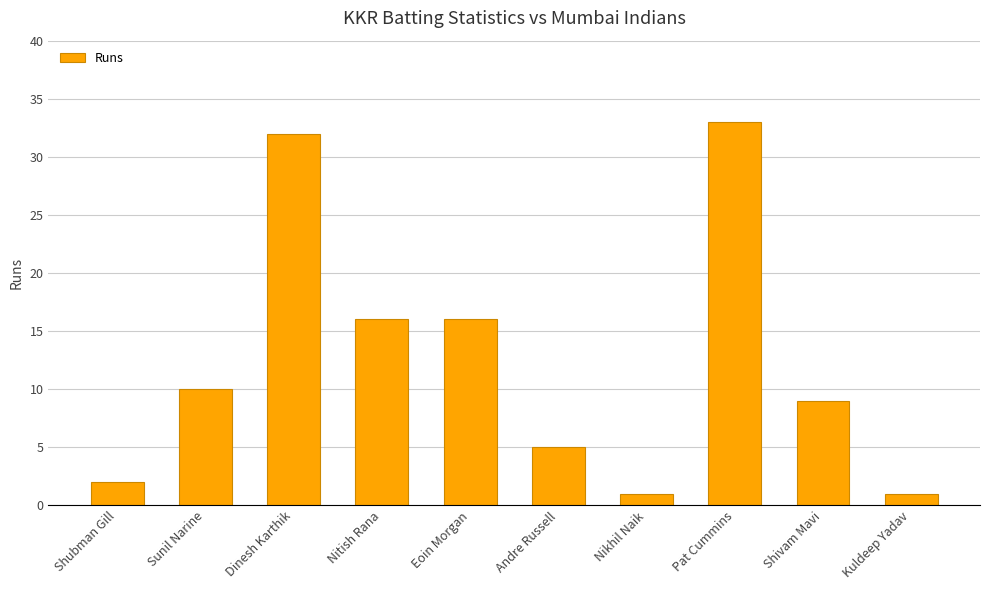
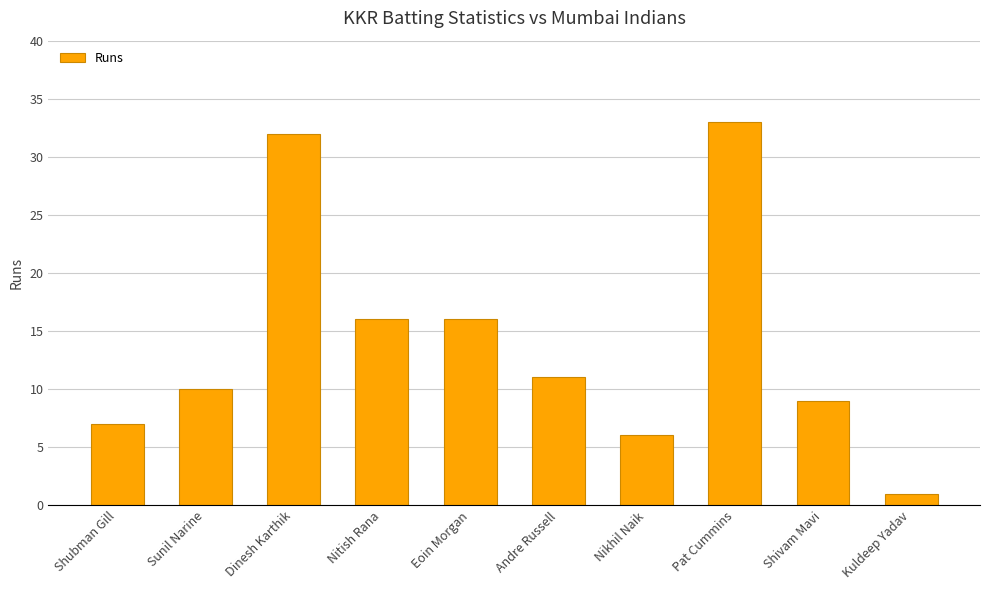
Shubman Gill: 2 -> 7
Andre Russell: 5 -> 11
Nikhil Naik: 1 -> 6
